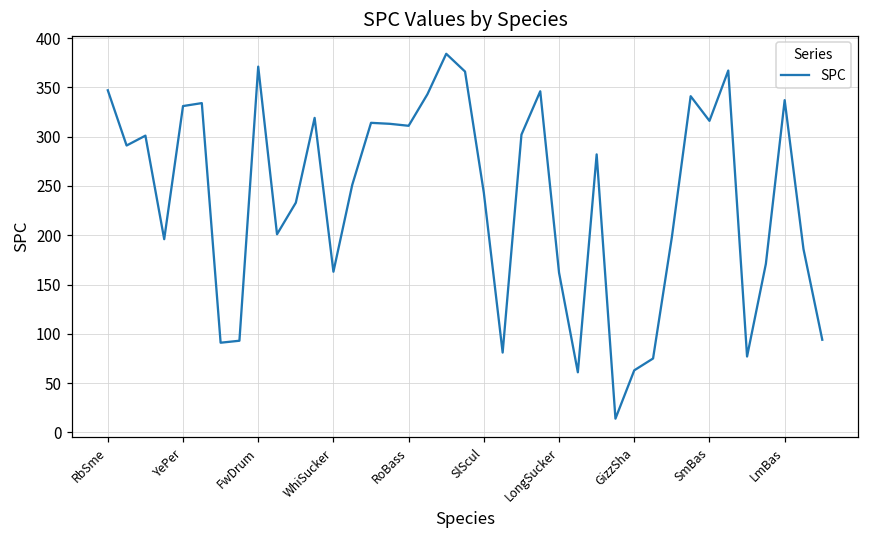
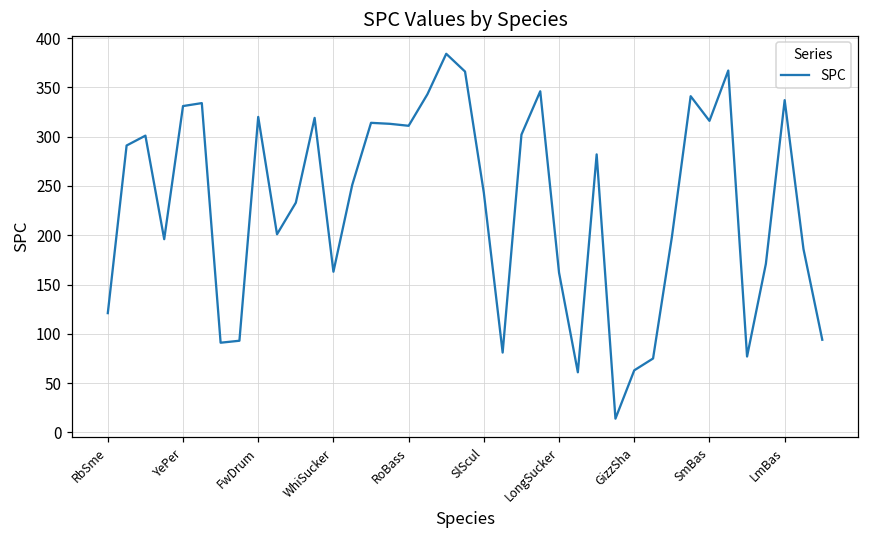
RbSme: 350 -> 120
FwDrum: 370 -> 320
